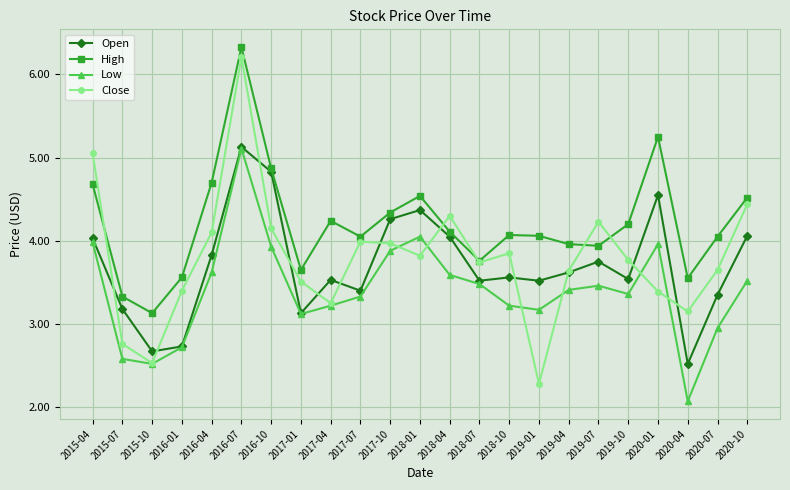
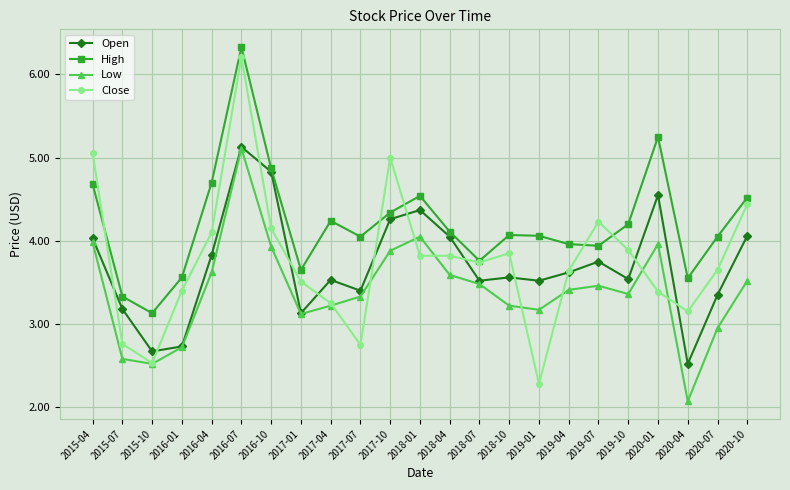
Close, 2017-07: 4.0 -> 2.8
Close, 2017-10: 4.0 -> 5.0
Close, 2018-04: 4.3 -> 3.8
Close, 2019-10: 3.8 -> 3.9
